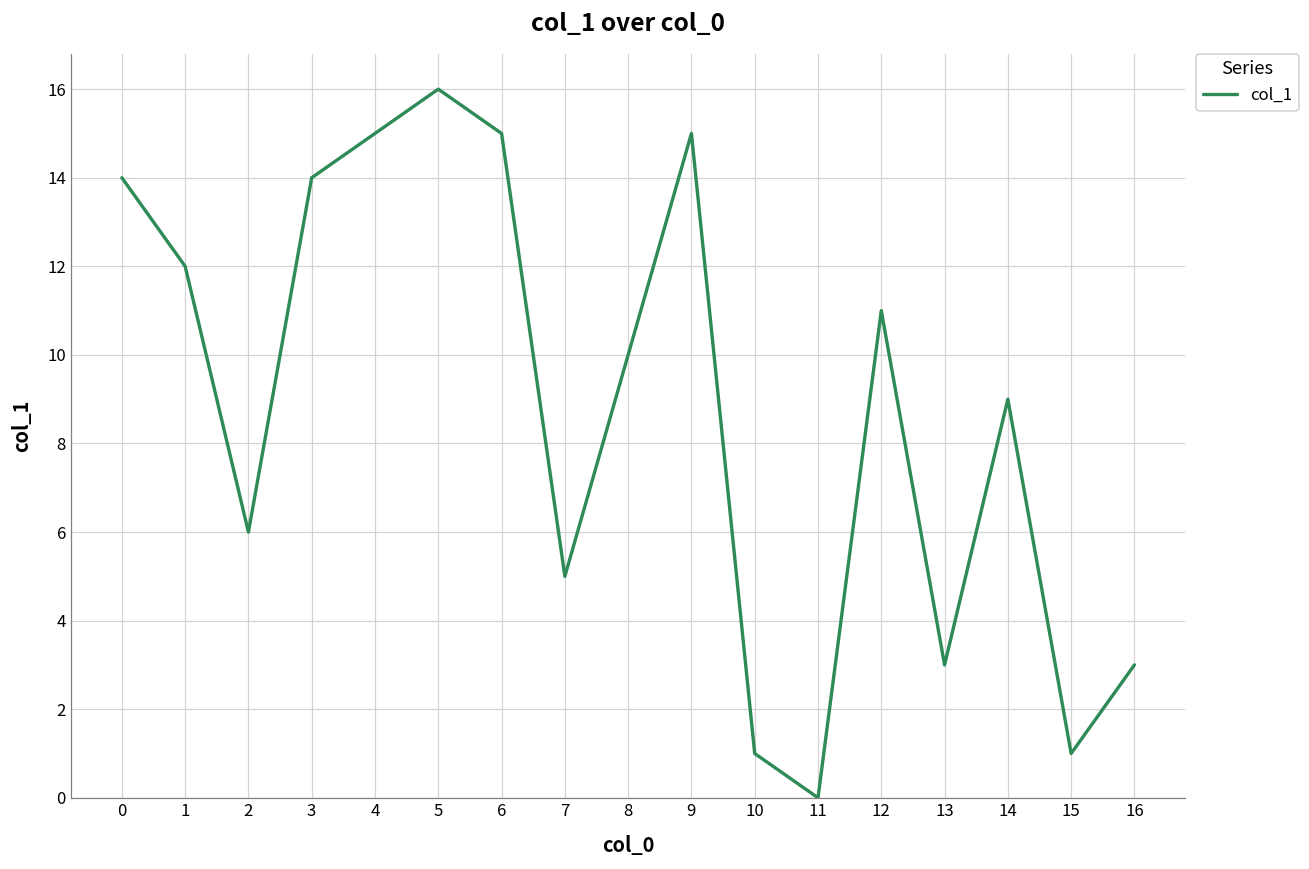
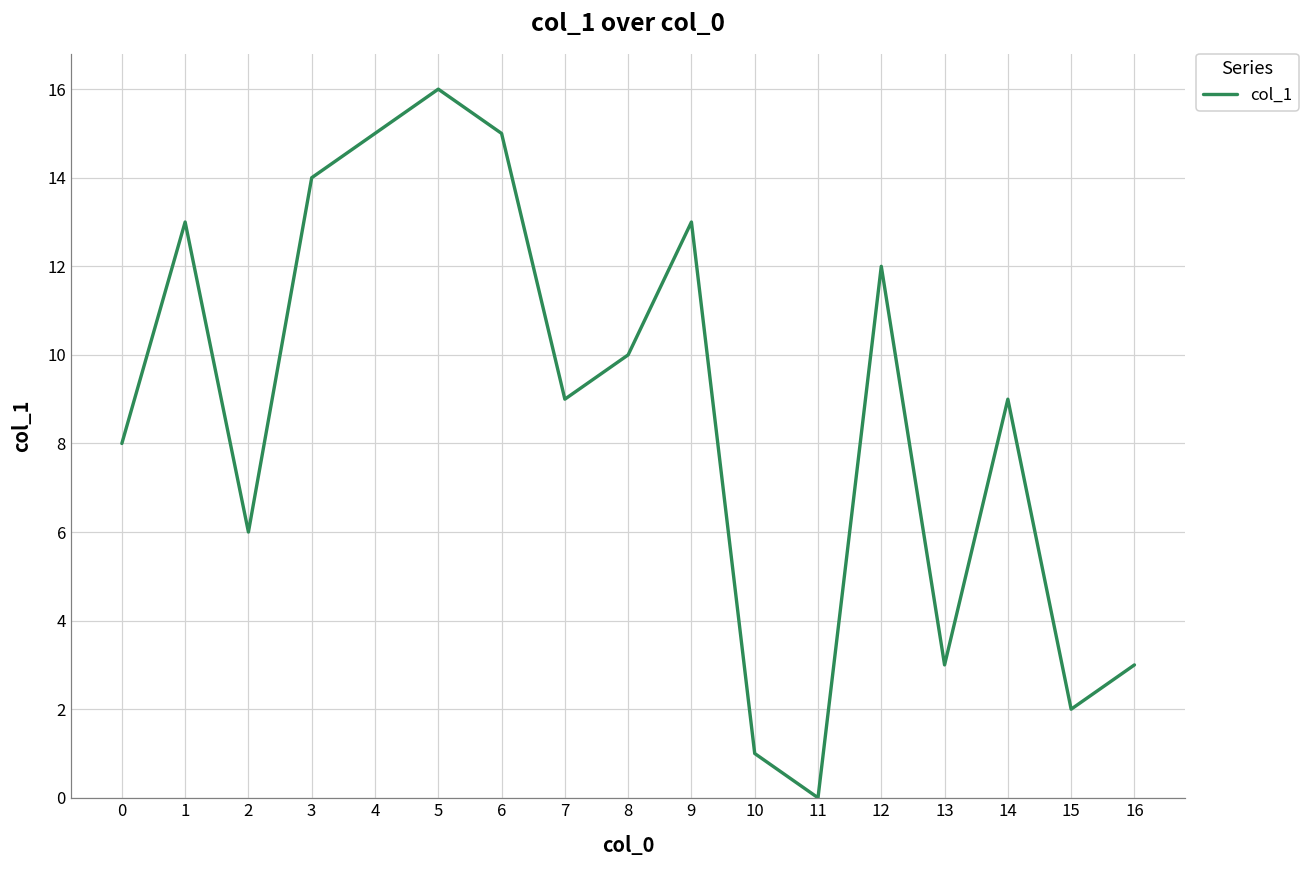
0: 14 -> 8
1: 12 -> 13
7: 5 -> 9
9: 15 -> 13
12: 11 -> 12
15: 1 -> 2
